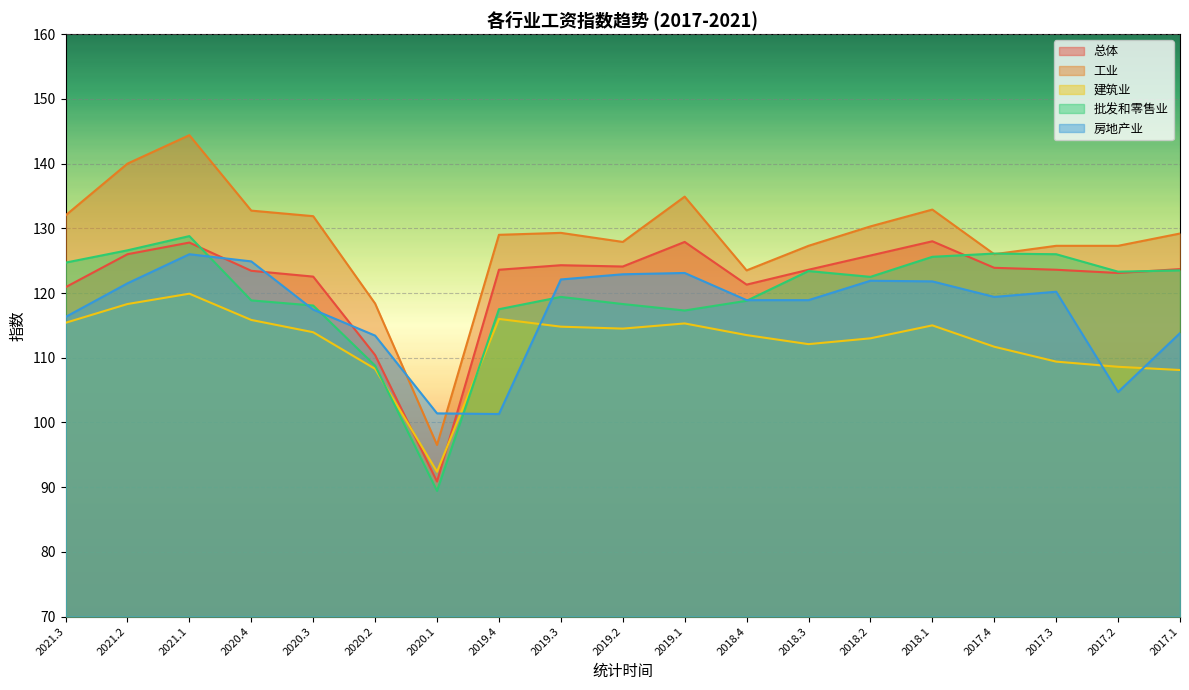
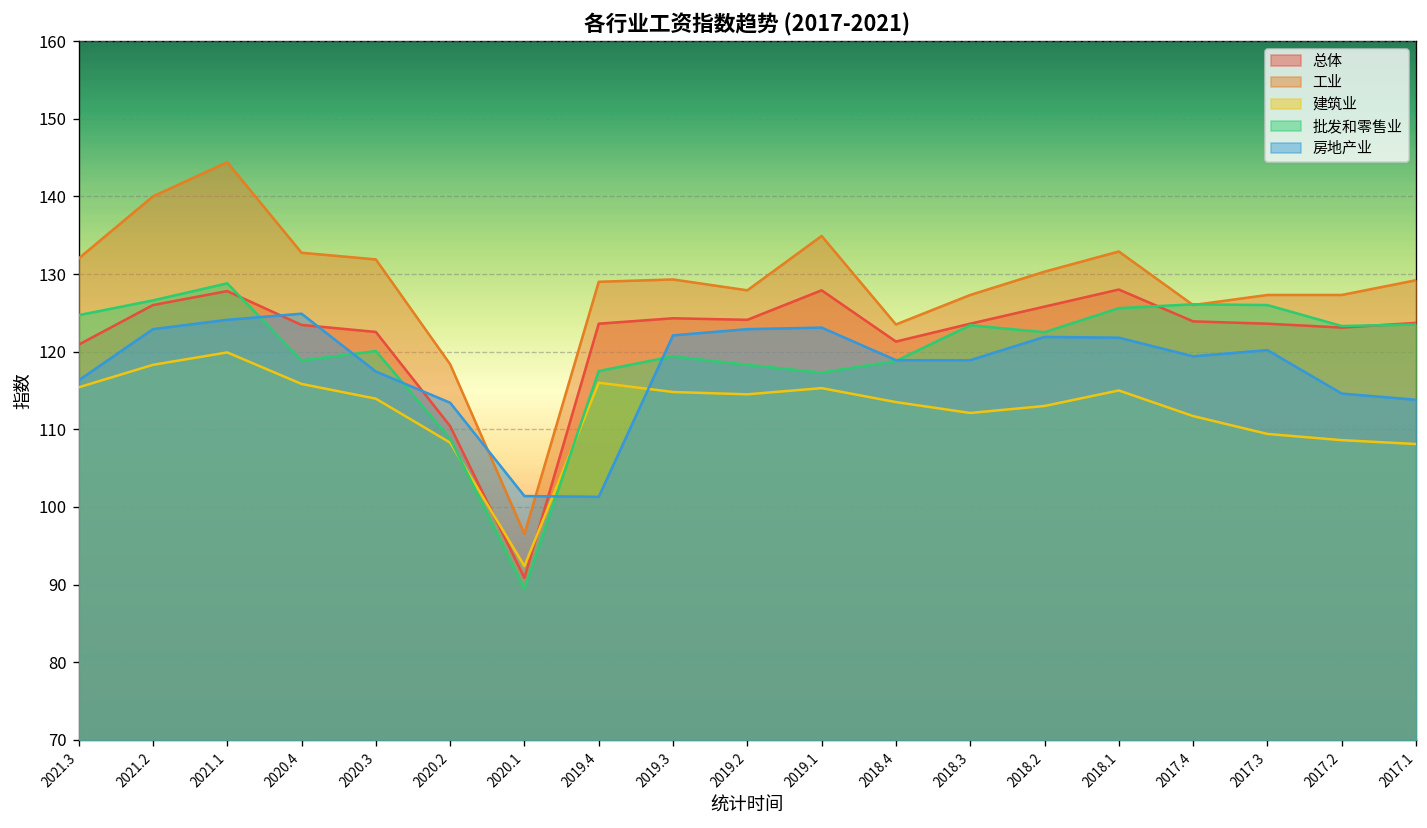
房地产业, 2021.2: 122 -> 123
房地产业, 2021.1: 126 -> 124
批发和零售业, 2020.3: 118 -> 120
房地产业, 2017.2: 105 -> 115
